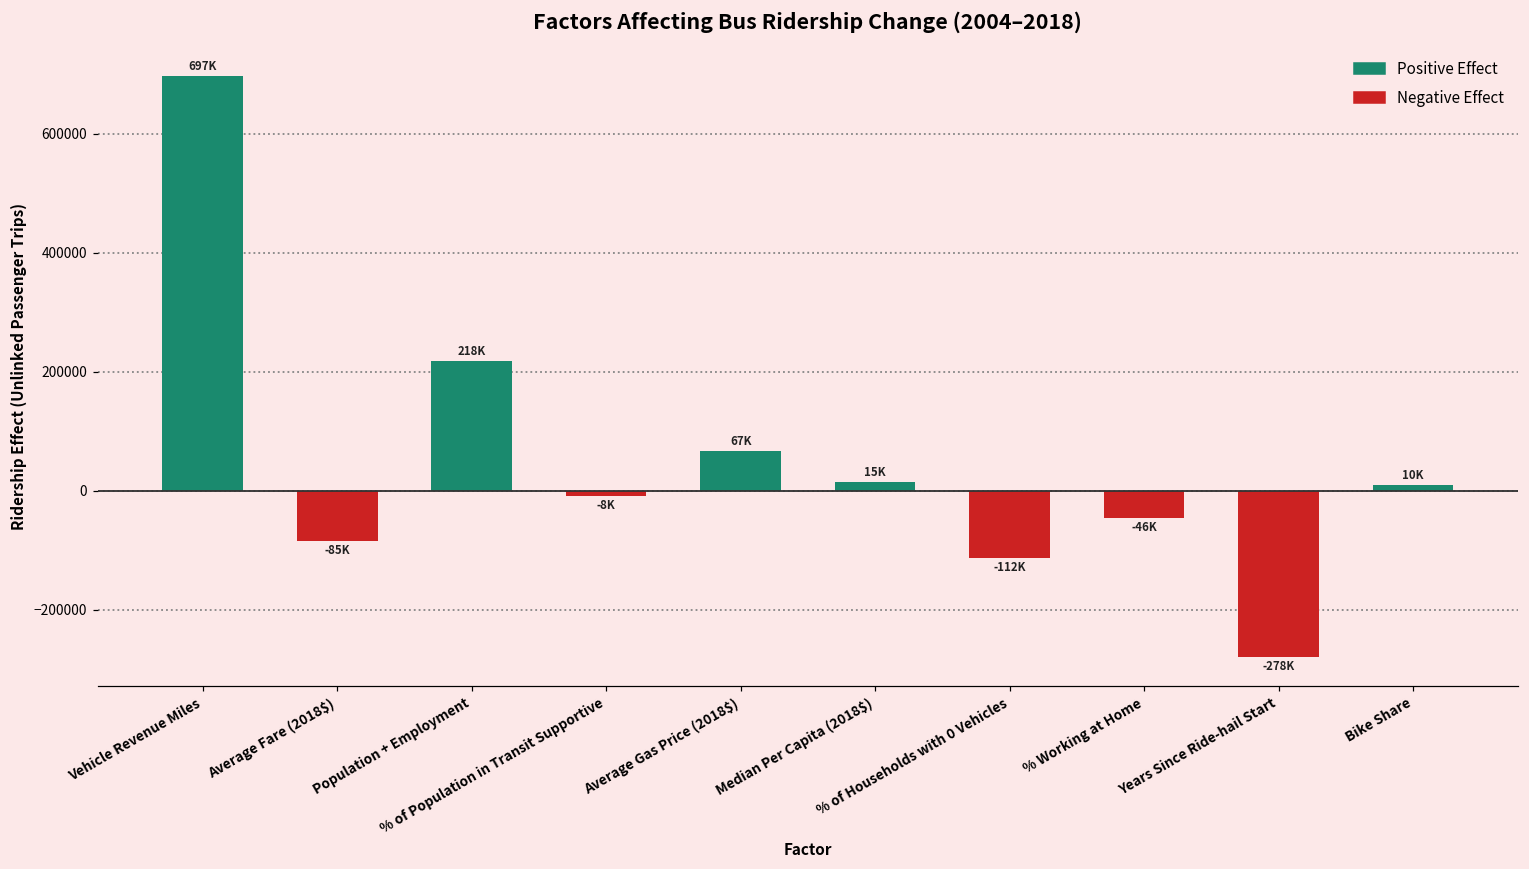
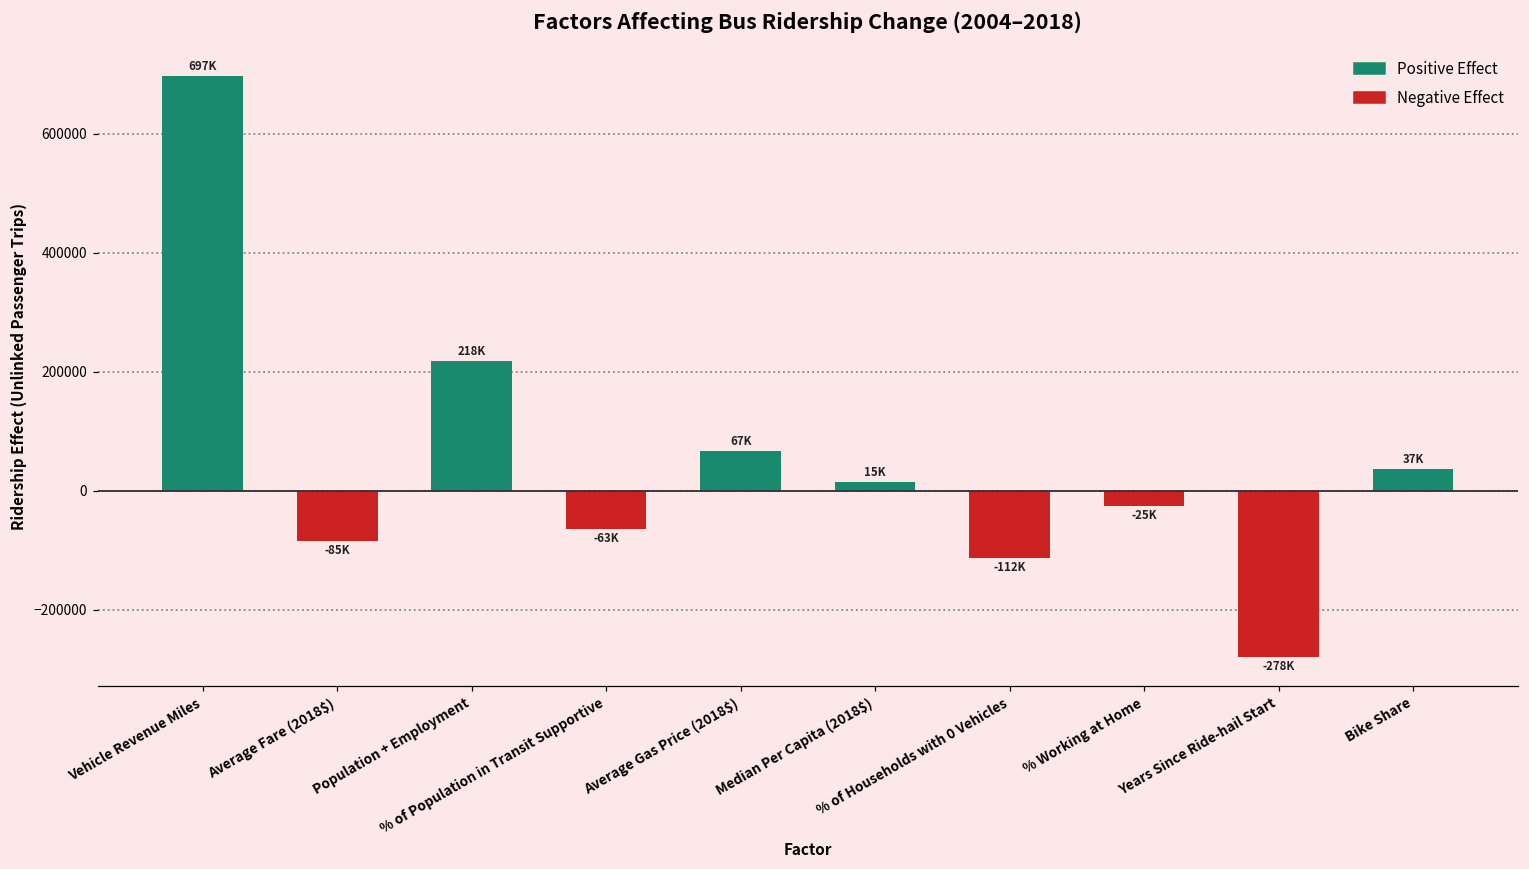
% of Population in Transit Supportive: -8K -> -63K
% Working at Home: -46K -> -25K
Bike Share: 10K -> 37K
